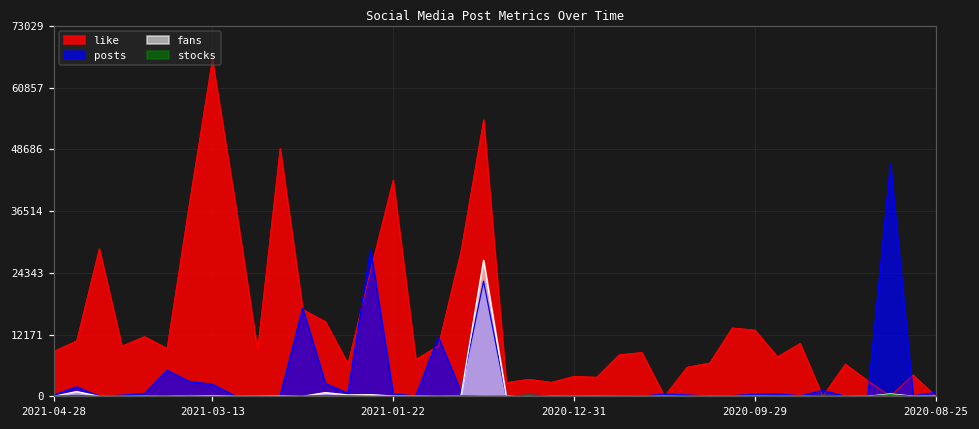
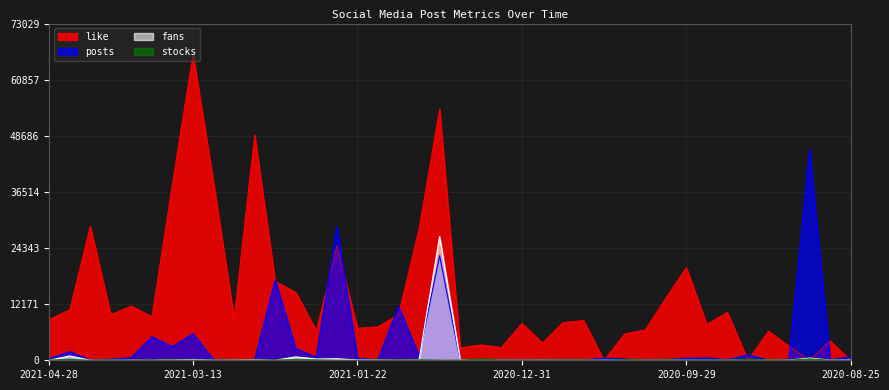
posts, 2021-03-13: 2000 -> 6000
like, 2021-01-22: 43000 -> 7000
like, 2020-12-31: 4000 -> 8000
like, 2020-09-29: 13000 -> 20000
